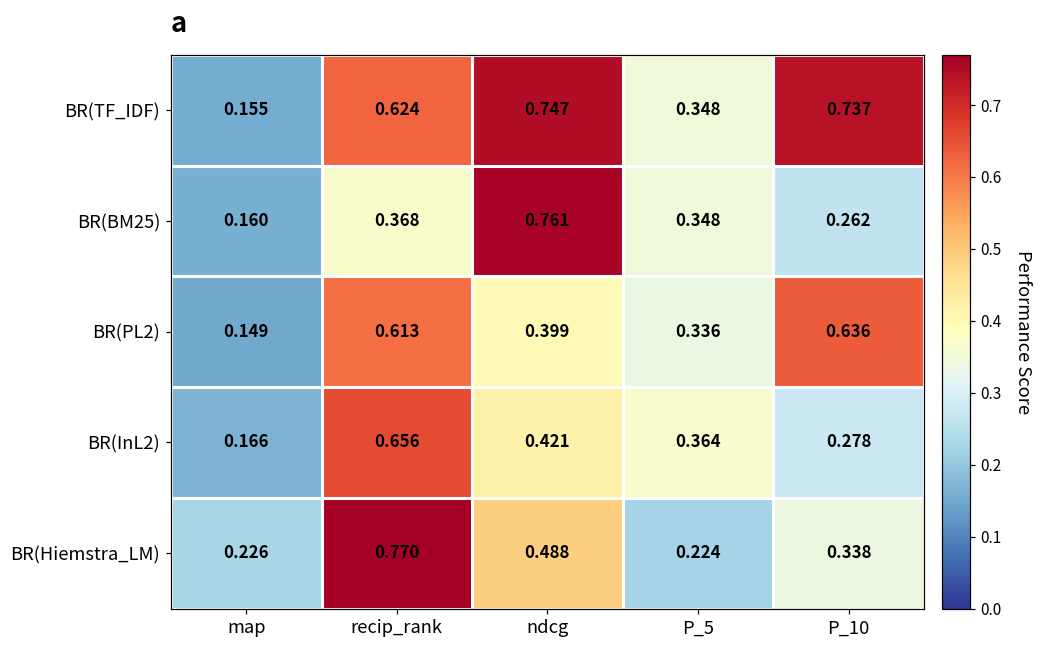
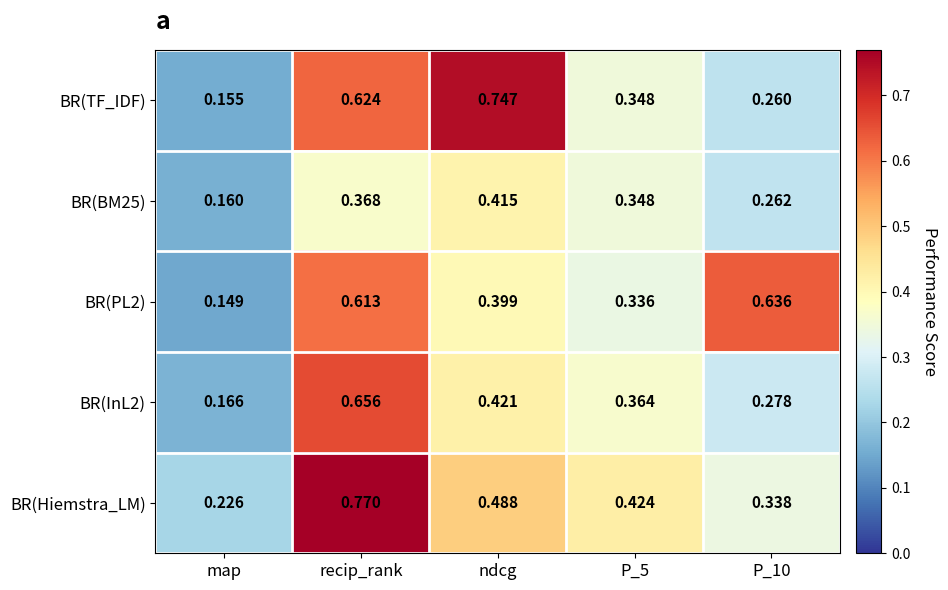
BR(TF_IDF), P_10: 0.737 -> 0.260
BR(BM25), ndcg: 0.761 -> 0.415
BR(Hiemstra_LM), P_5: 0.224 -> 0.424
